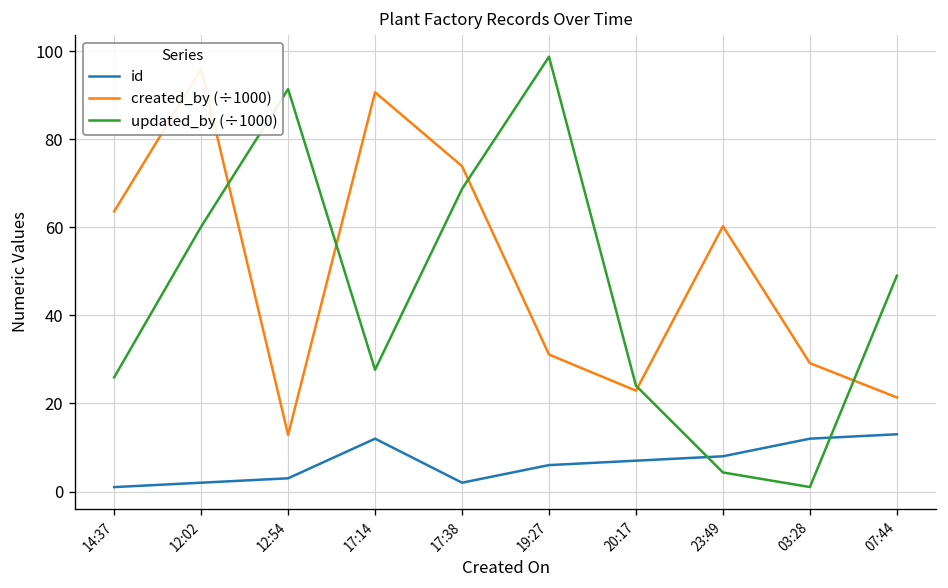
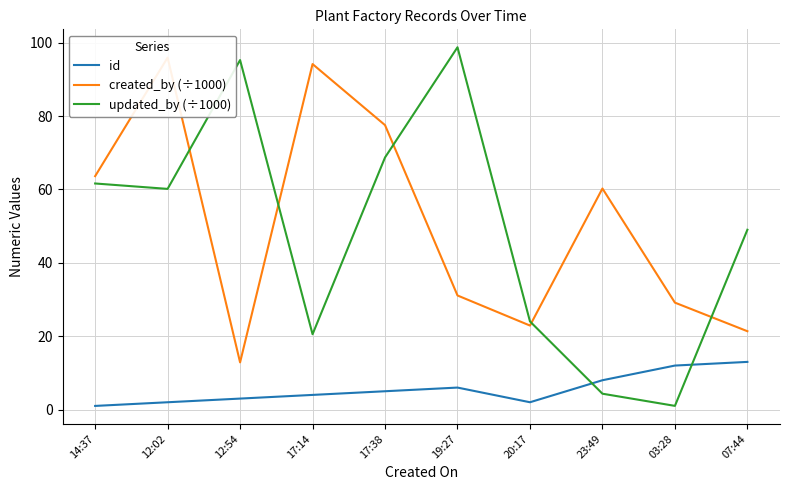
updated_by (÷1000), 14:37: 26 -> 62
updated_by (÷1000), 12:54: 91 -> 95
id, 17:14: 12 -> 4
created_by (÷1000), 17:14: 91 -> 94
updated_by (÷1000), 17:14: 28 -> 21
id, 17:38: 2 -> 5
created_by (÷1000), 17:38: 74 -> 78
id, 20:17: 7 -> 2
